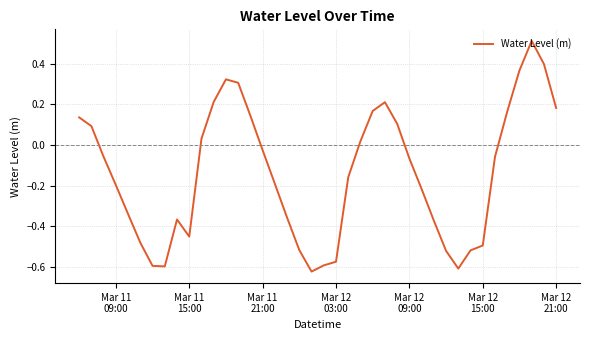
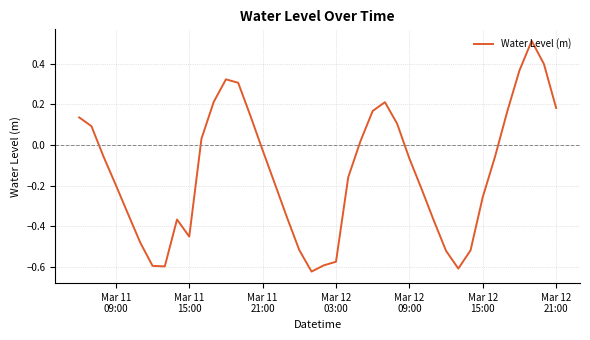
Mar 12 15:00: -0.49 -> -0.26
